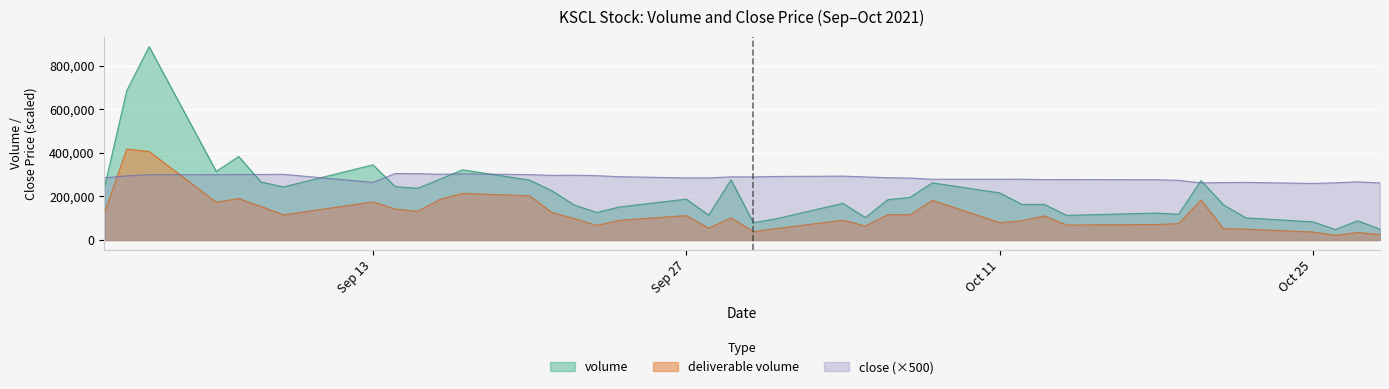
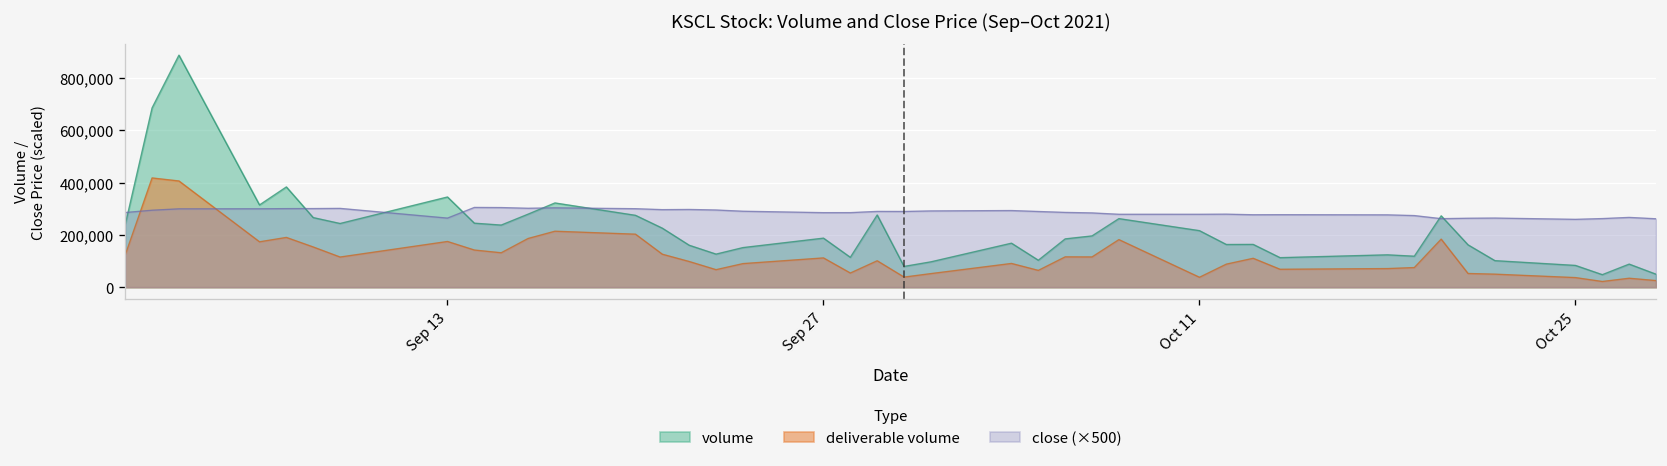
deliverable volume, Oct 11: 80,000 -> 40,000
